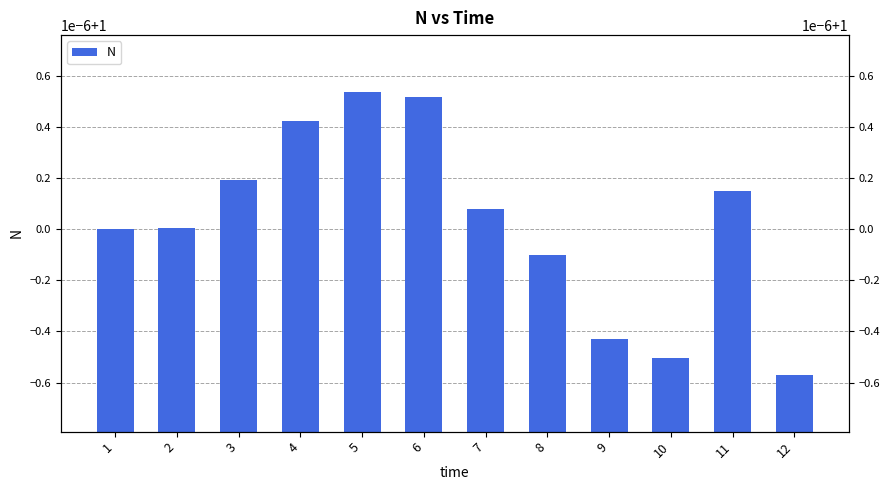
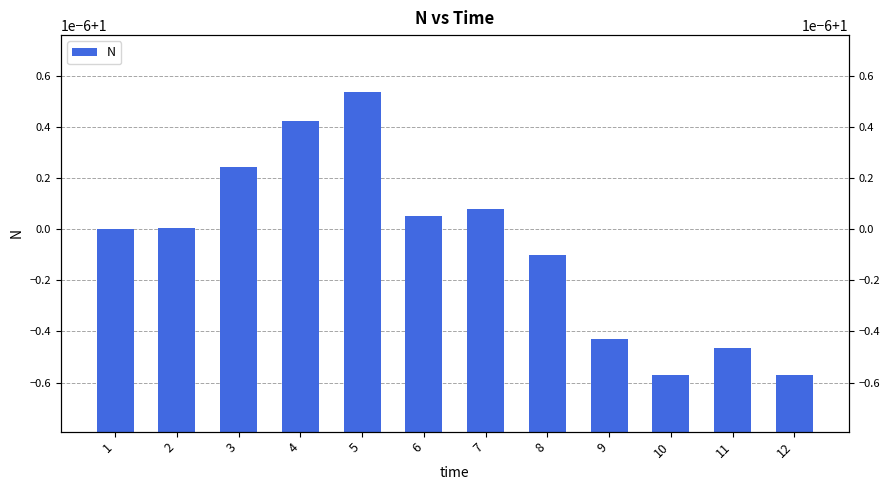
3: 1.00000019 -> 1.00000024
6: 1.00000052 -> 1.00000005
10: 0.99999950 -> 0.99999943
11: 1.00000015 -> 0.99999953
